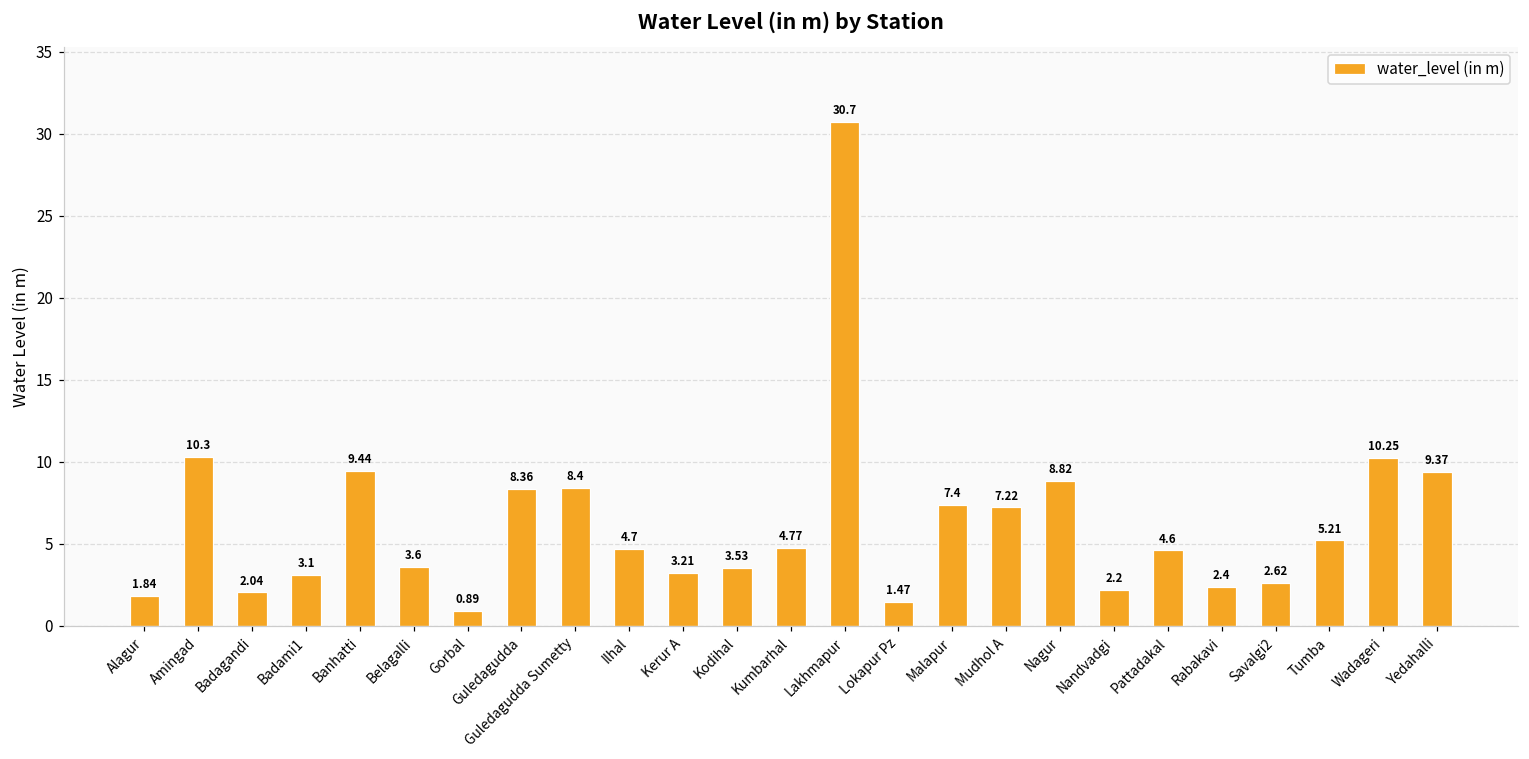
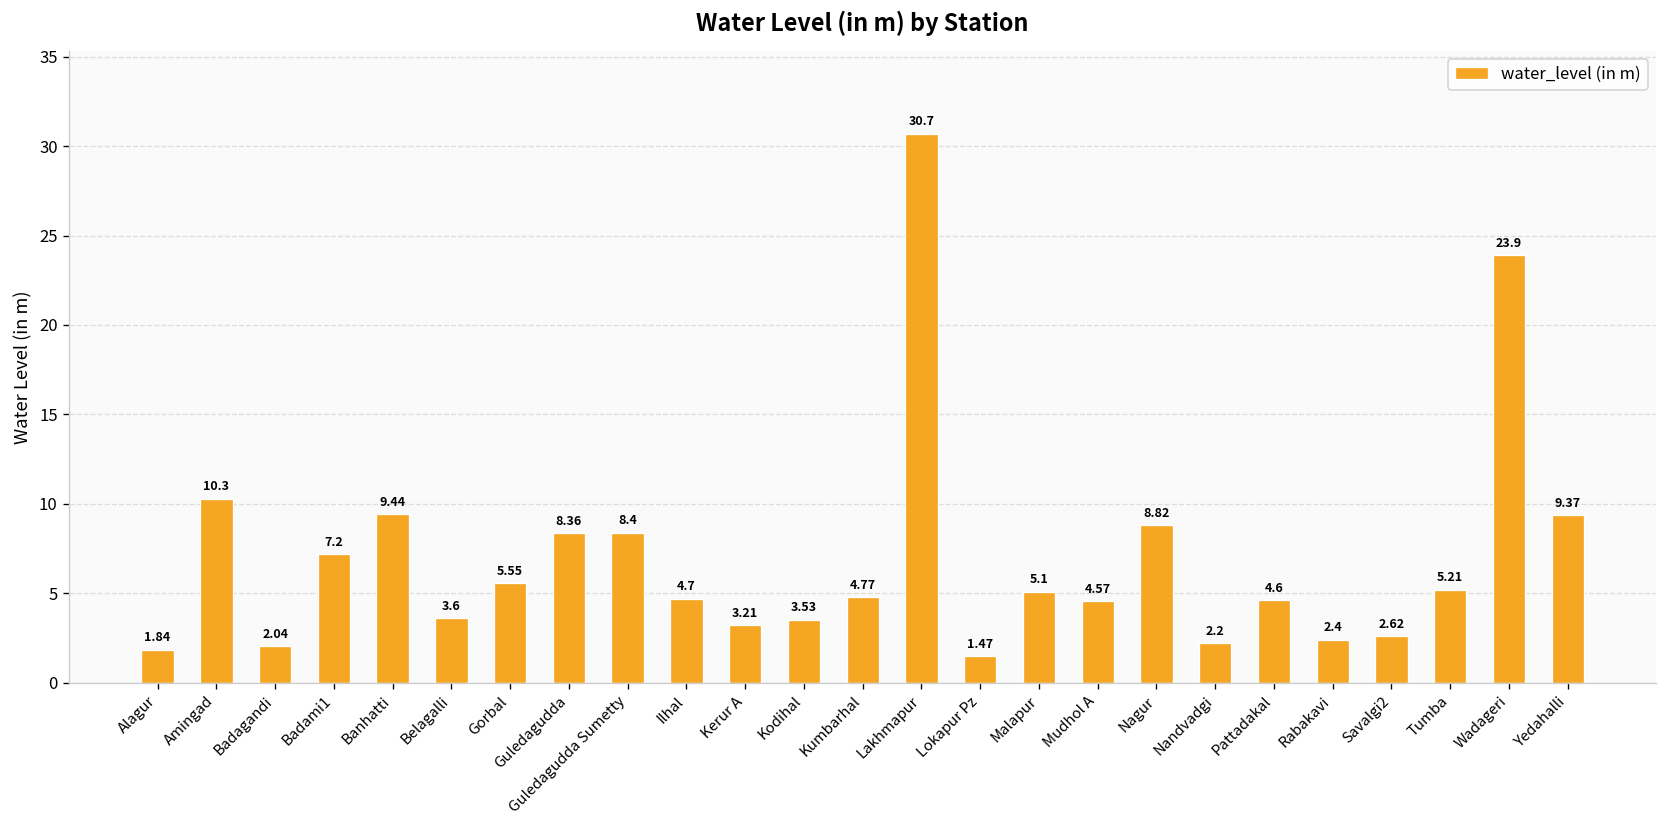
Badami1: 3.1 -> 7.2
Gorbal: 0.89 -> 5.55
Malapur: 7.4 -> 5.1
Mudhol A: 7.22 -> 4.57
Wadageri: 10.25 -> 23.9
